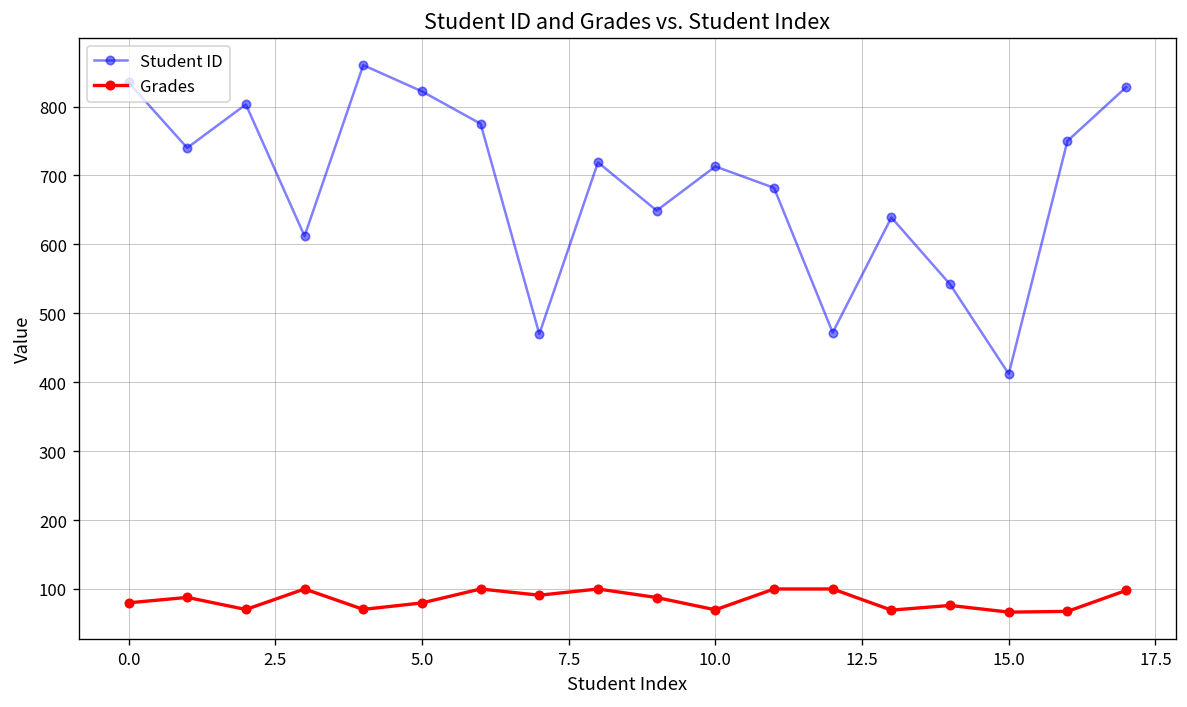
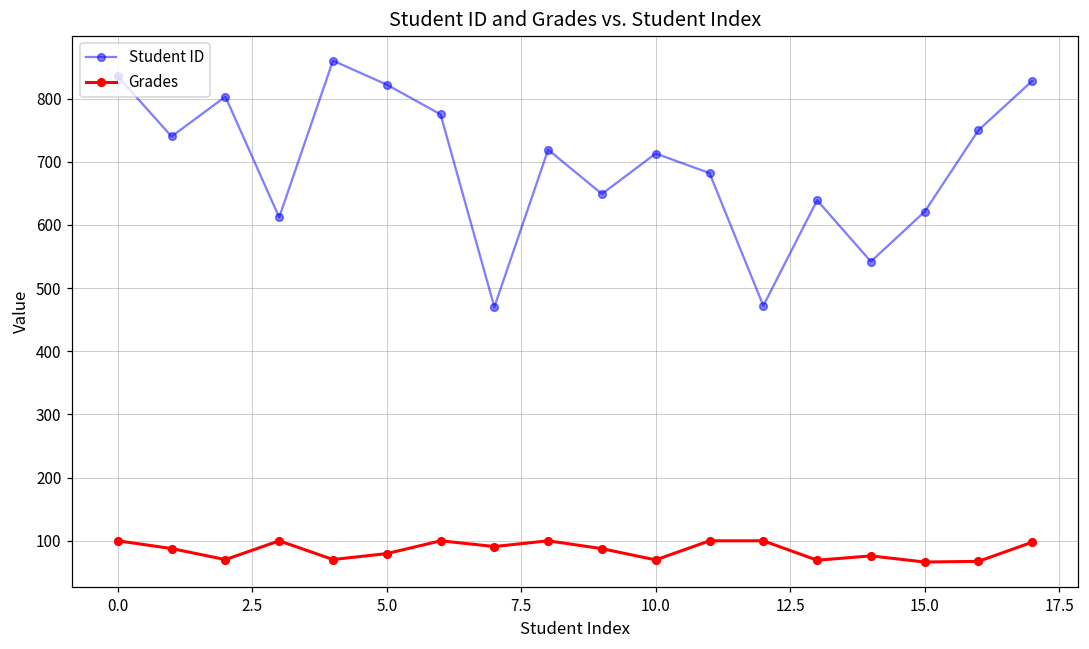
Grades, 0.0: 80 -> 100
Student ID, 15.0: 410 -> 620
